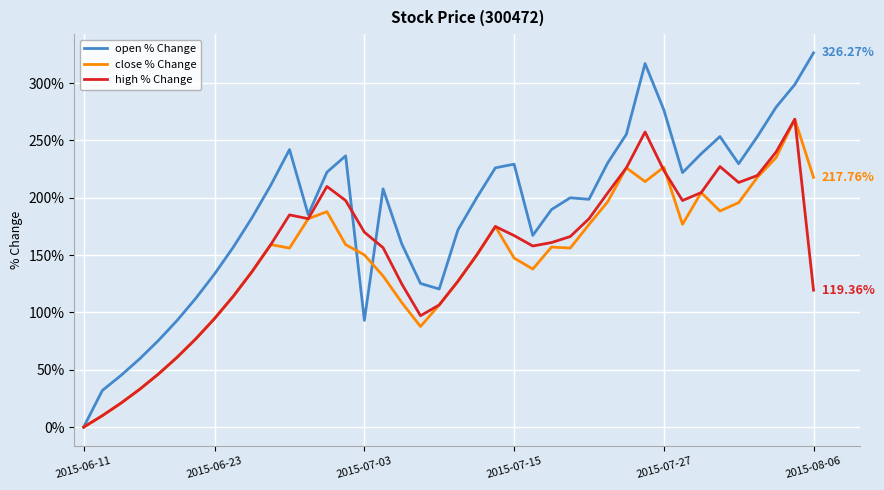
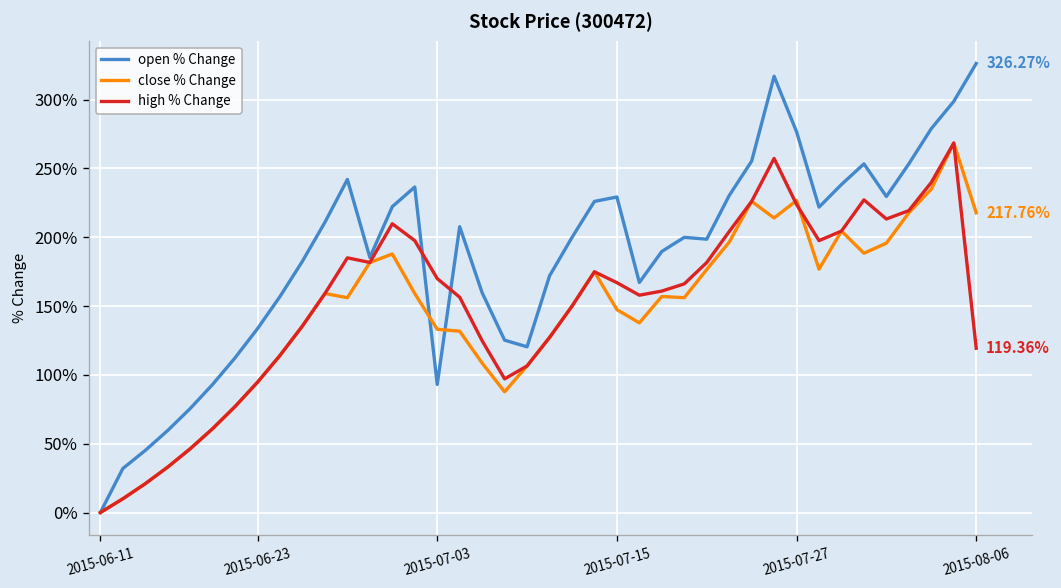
close % Change, 2015-07-03: 150% -> 133%
